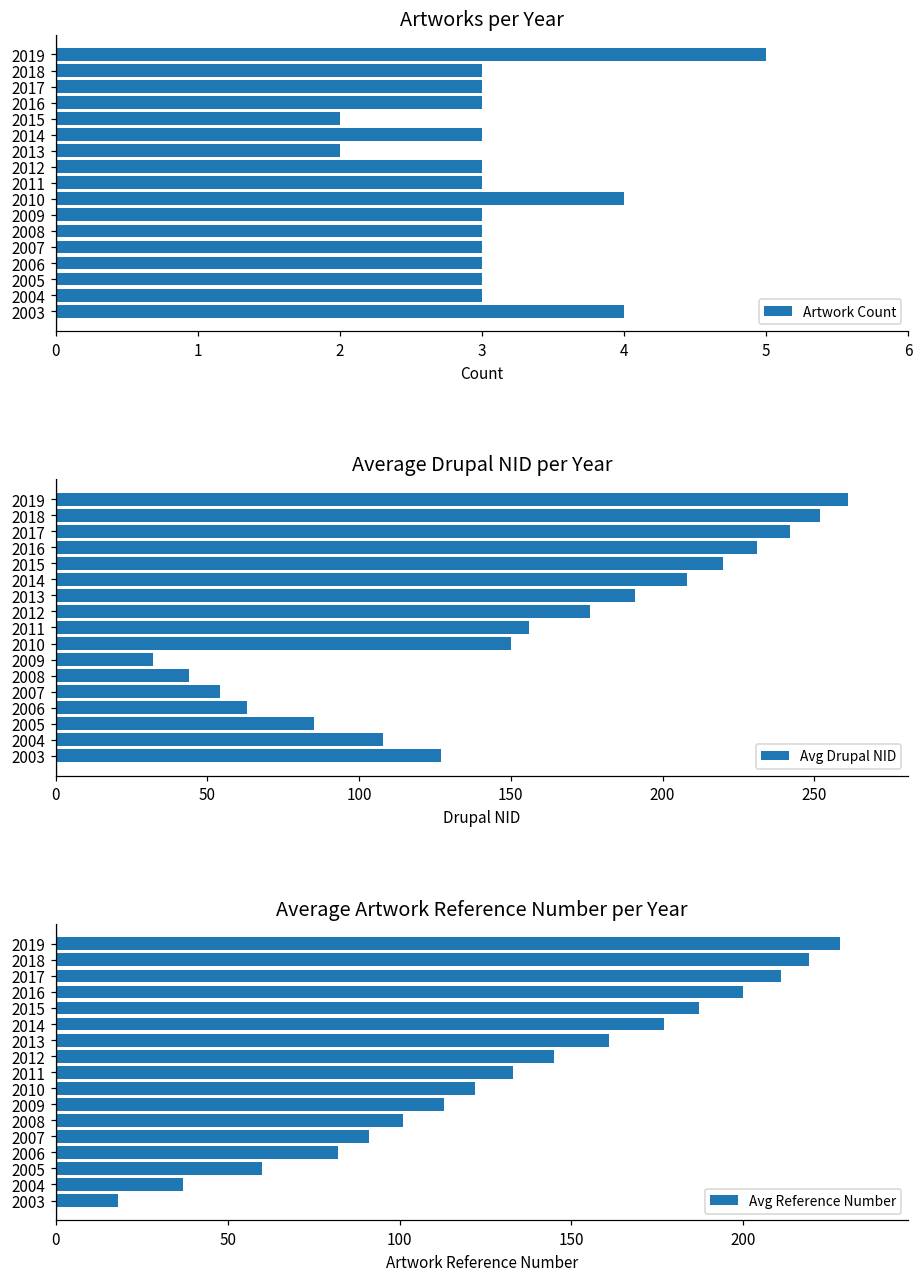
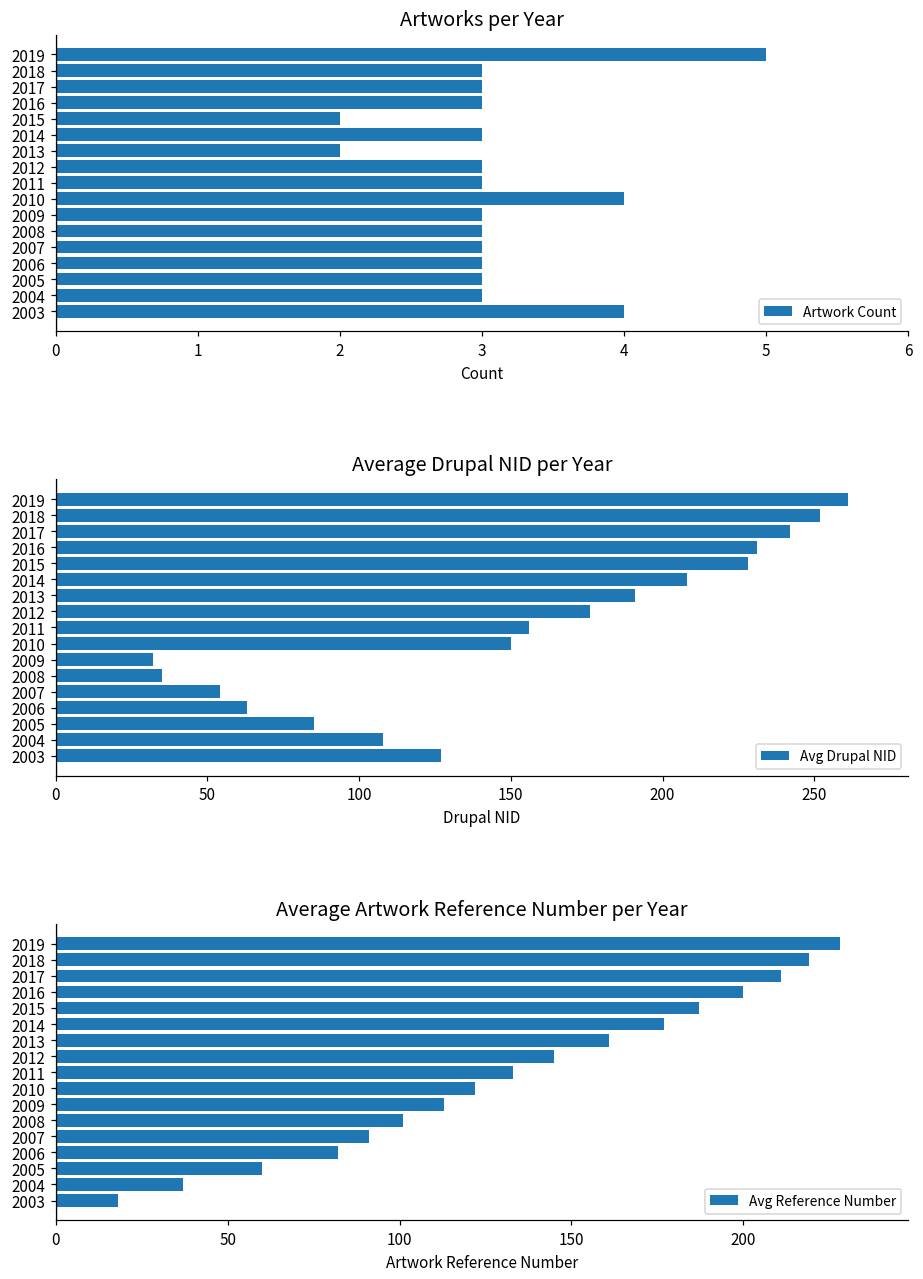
Average Drupal NID per Year, 2015: 220 -> 228
Average Drupal NID per Year, 2008: 44 -> 35
